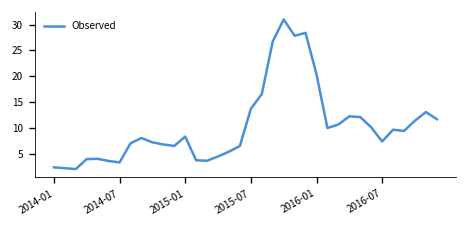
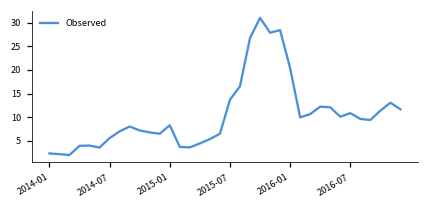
2014-07: 3 -> 6
2016-07: 7 -> 11
